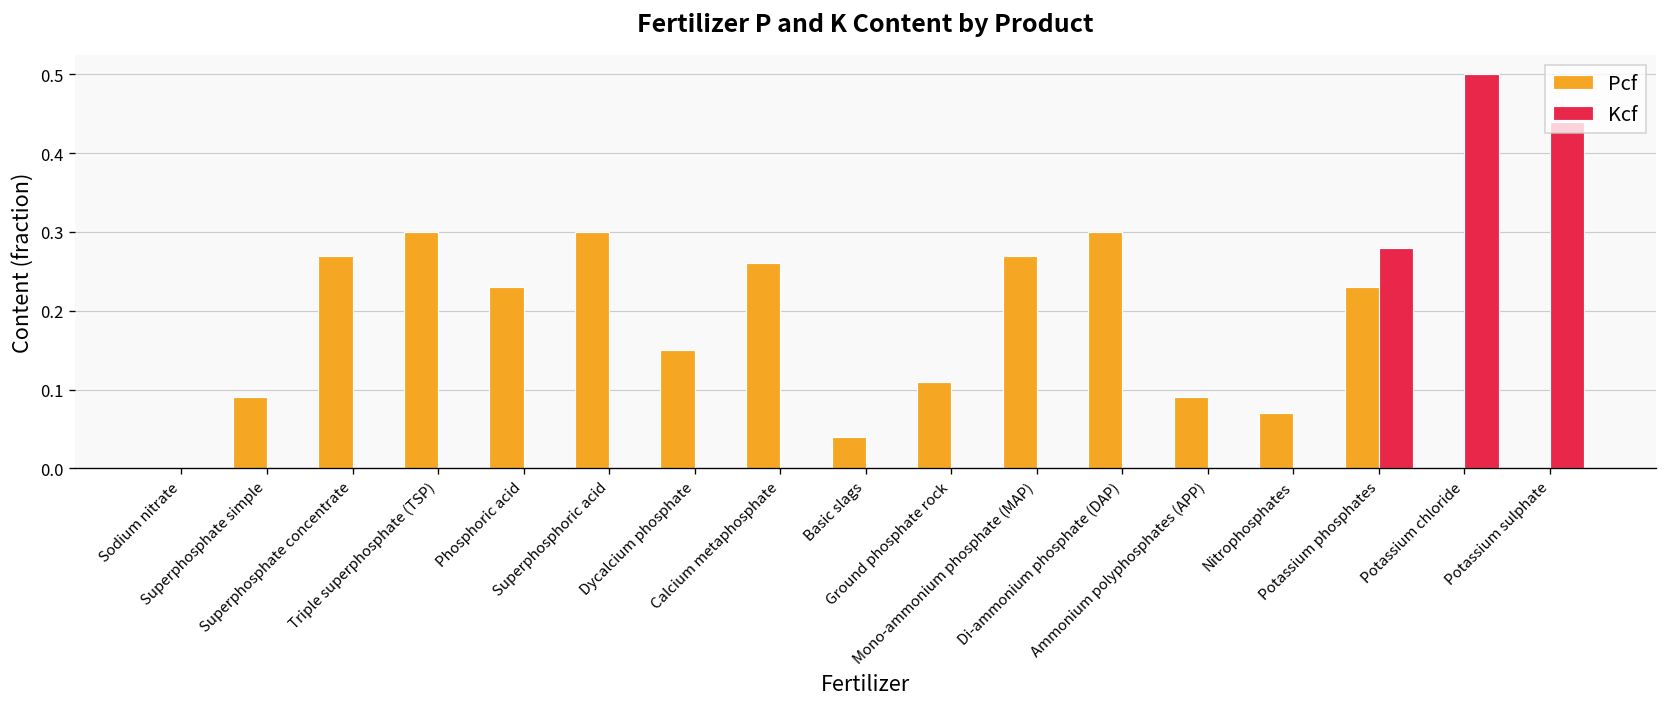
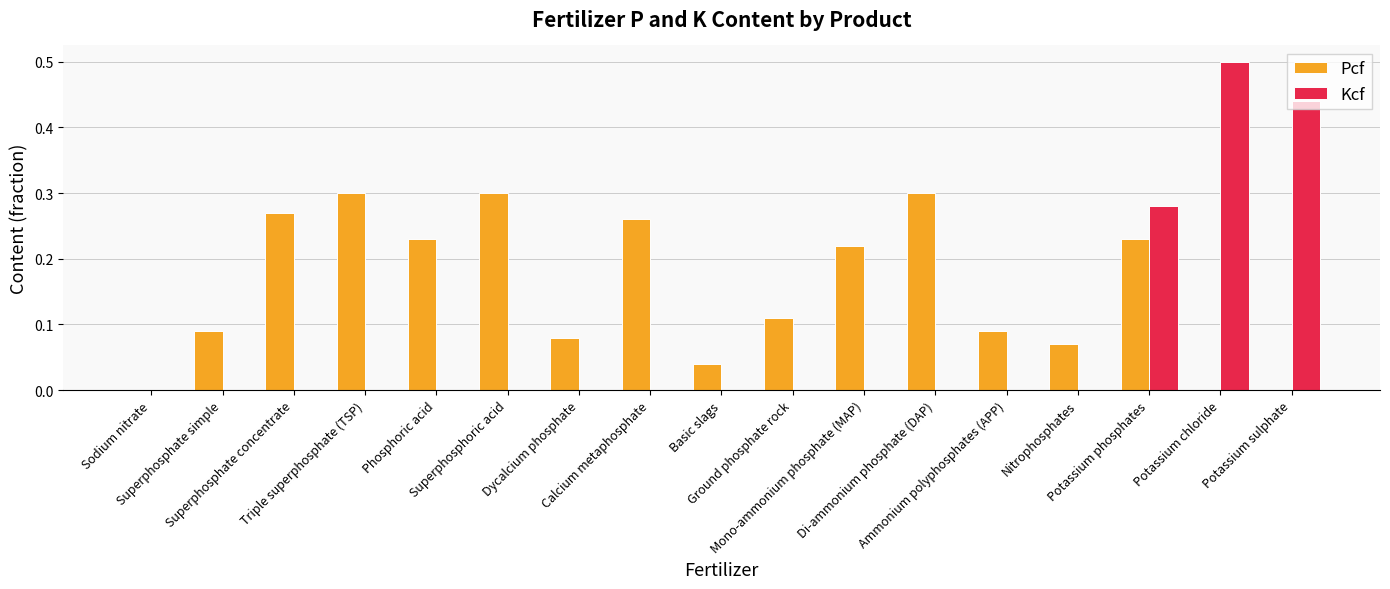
Pcf, Dycalcium phosphate: 0.15 -> 0.08
Pcf, Mono-ammonium phosphate (MAP): 0.27 -> 0.22
